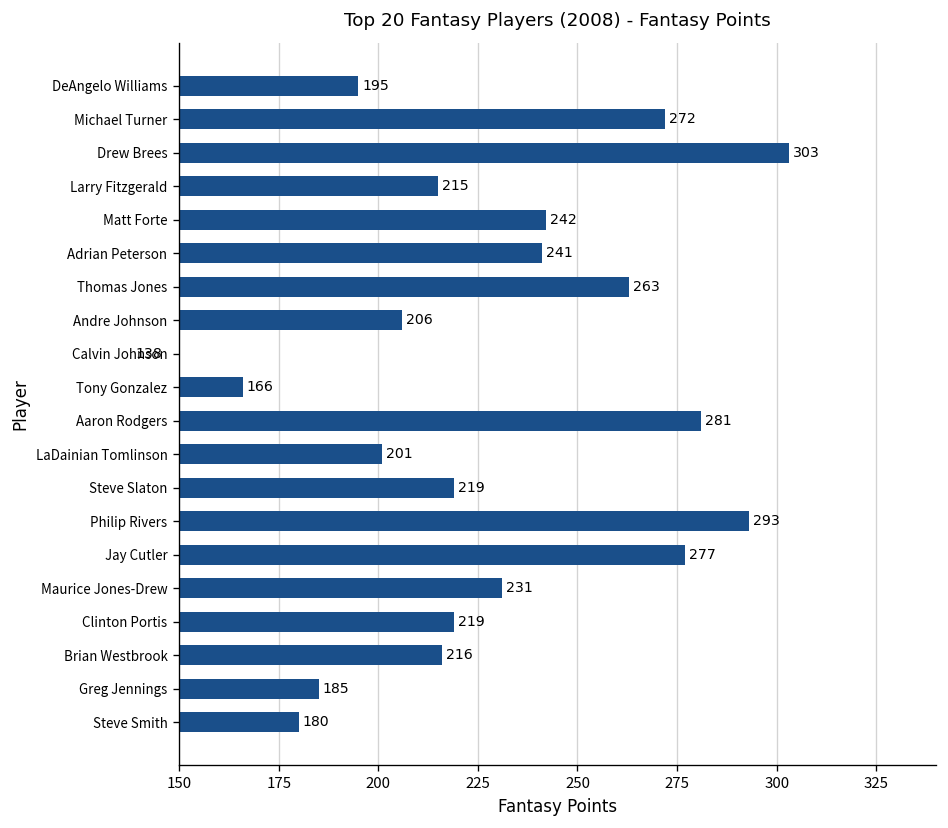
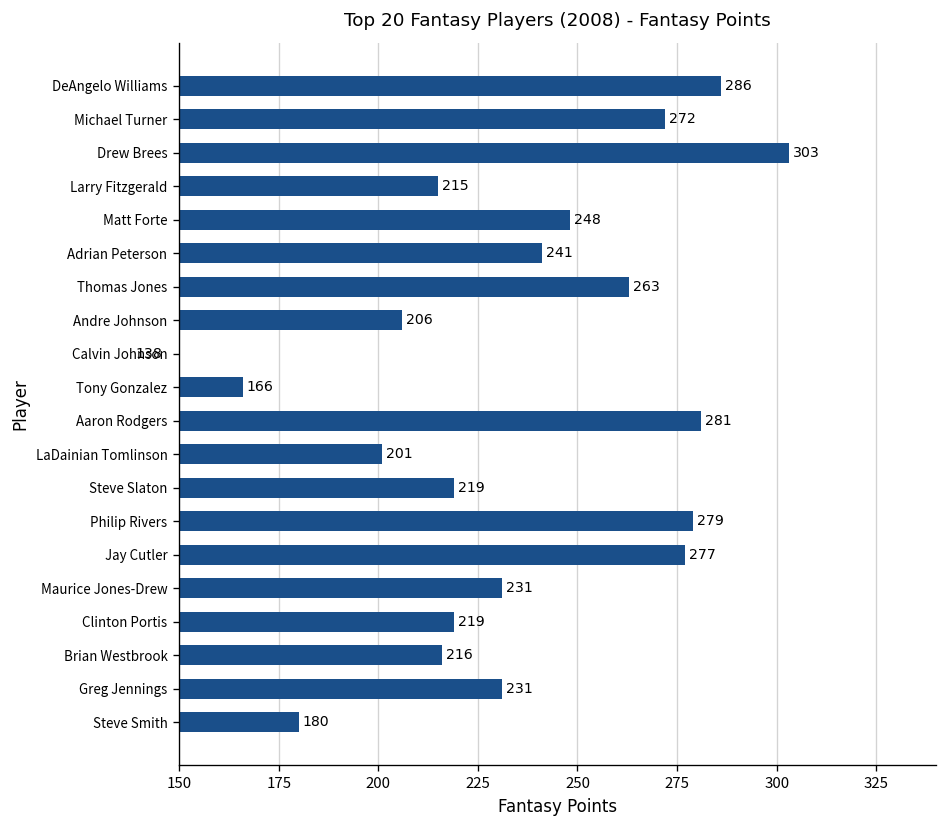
DeAngelo Williams: 195 -> 286
Matt Forte: 242 -> 248
Philip Rivers: 293 -> 279
Greg Jennings: 185 -> 231
